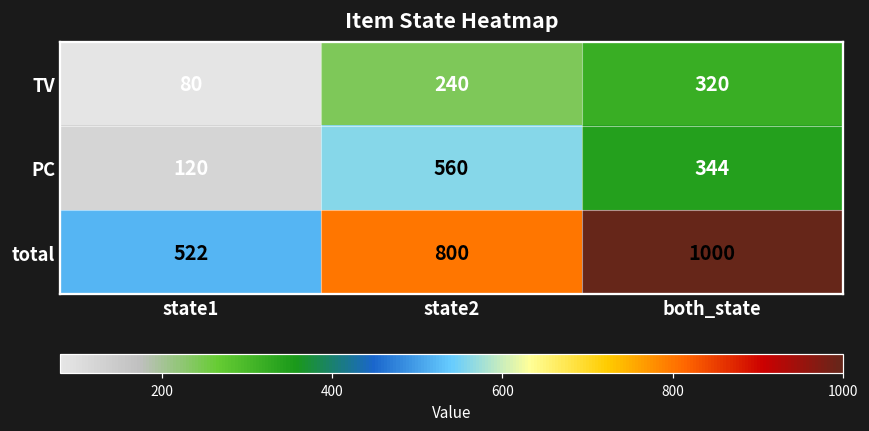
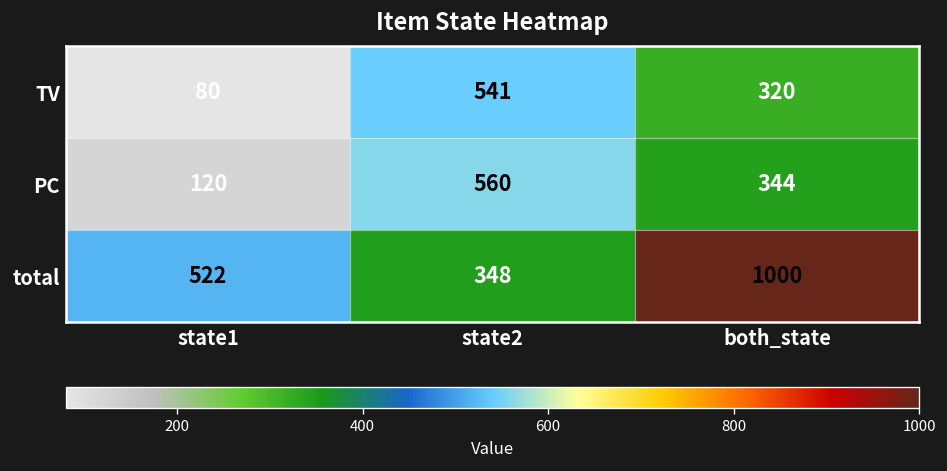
TV, state2: 240 -> 541
total, state2: 800 -> 348
